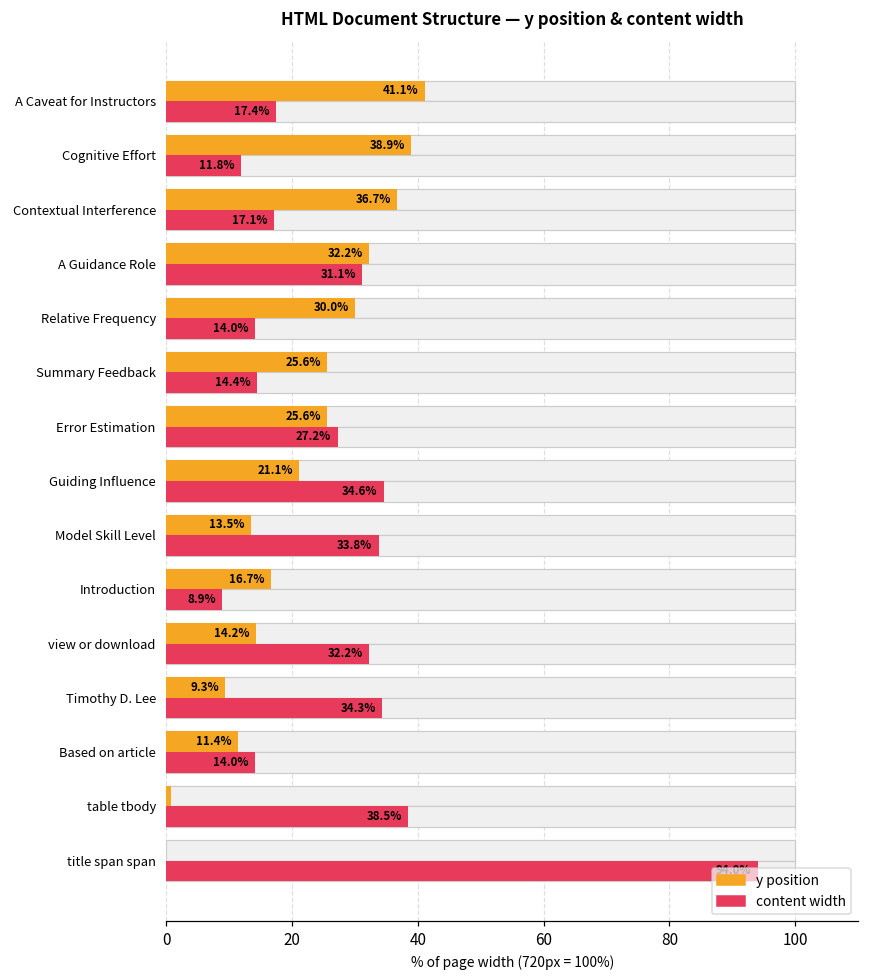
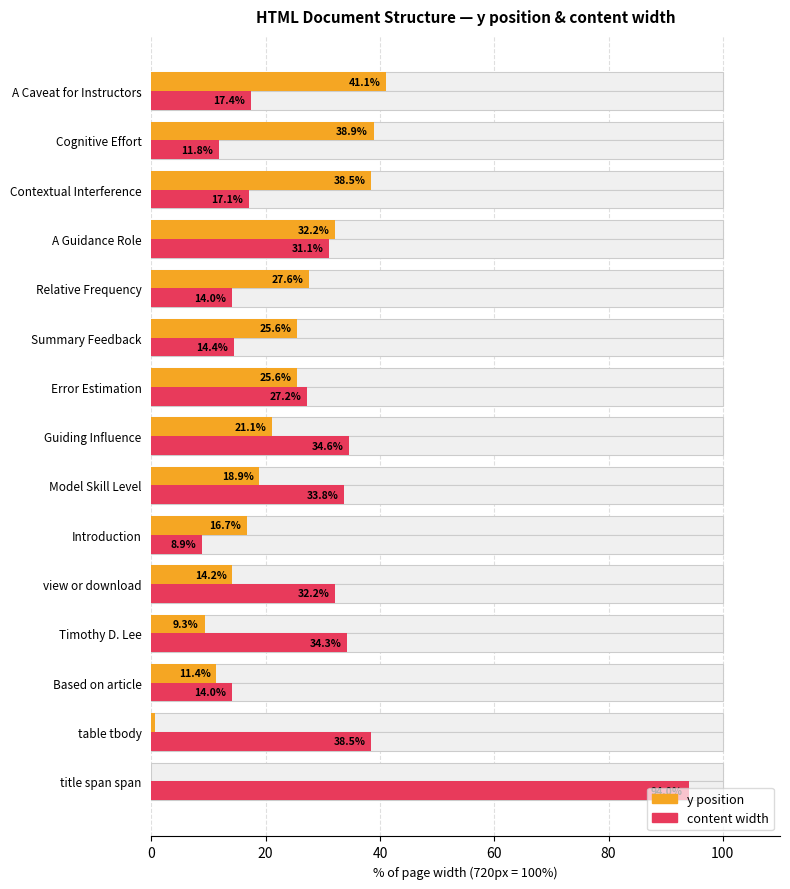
y position, Contextual Interference: 36.7% -> 38.5%
y position, Relative Frequency: 30.0% -> 27.6%
y position, Model Skill Level: 13.5% -> 18.9%
